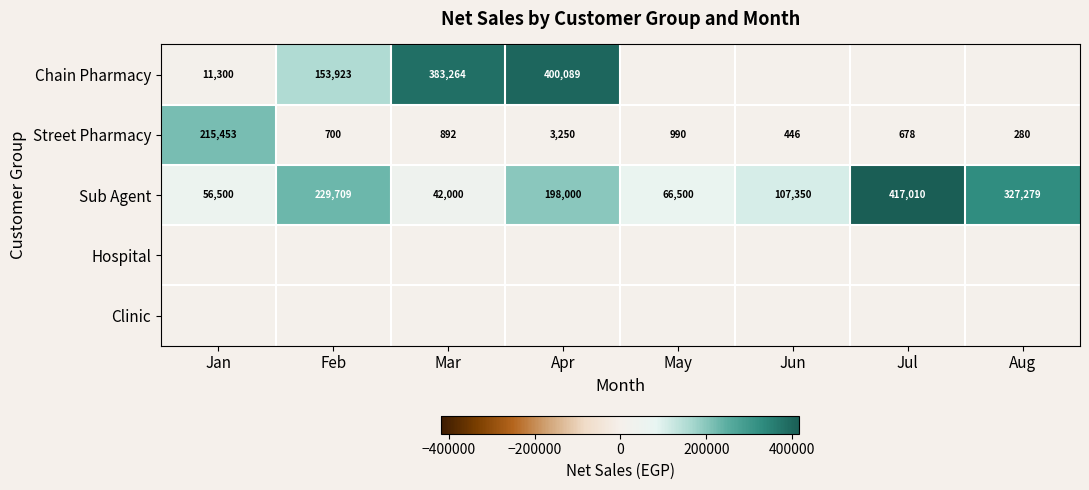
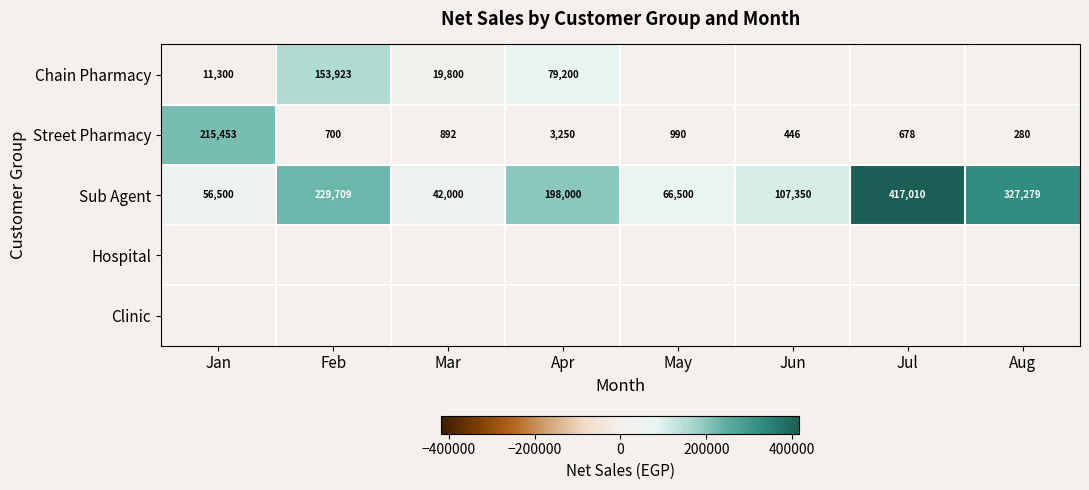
Chain Pharmacy, Mar: 383,264 -> 19,800
Chain Pharmacy, Apr: 400,089 -> 79,200
